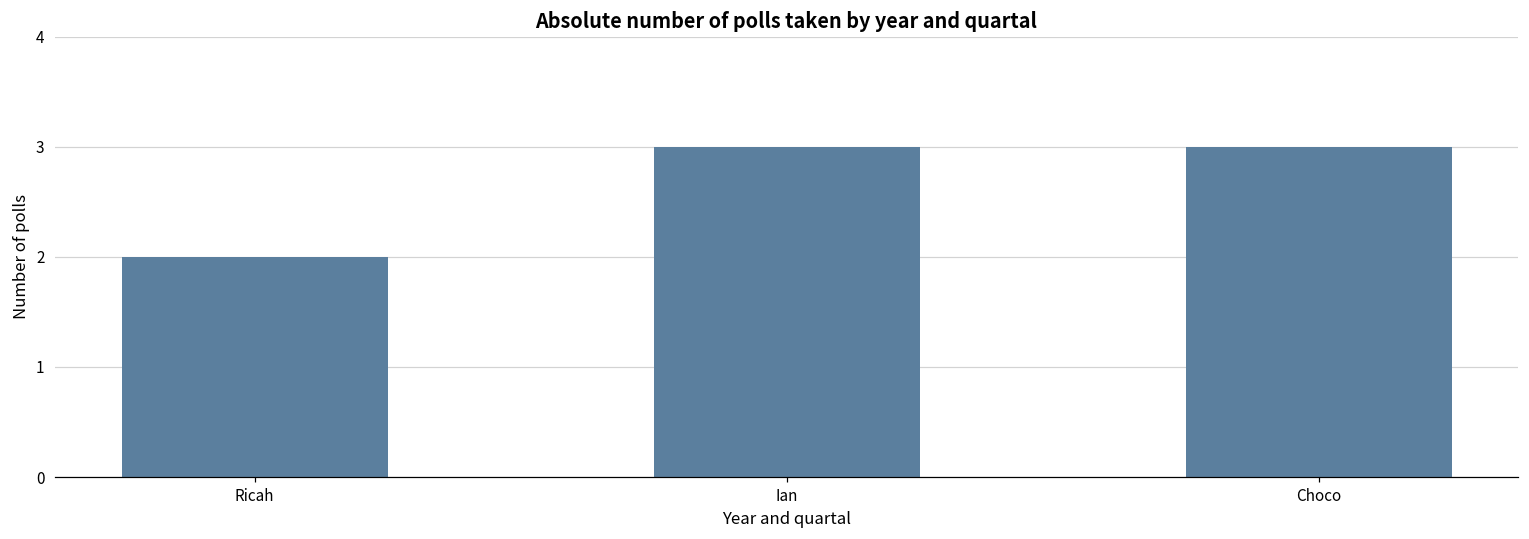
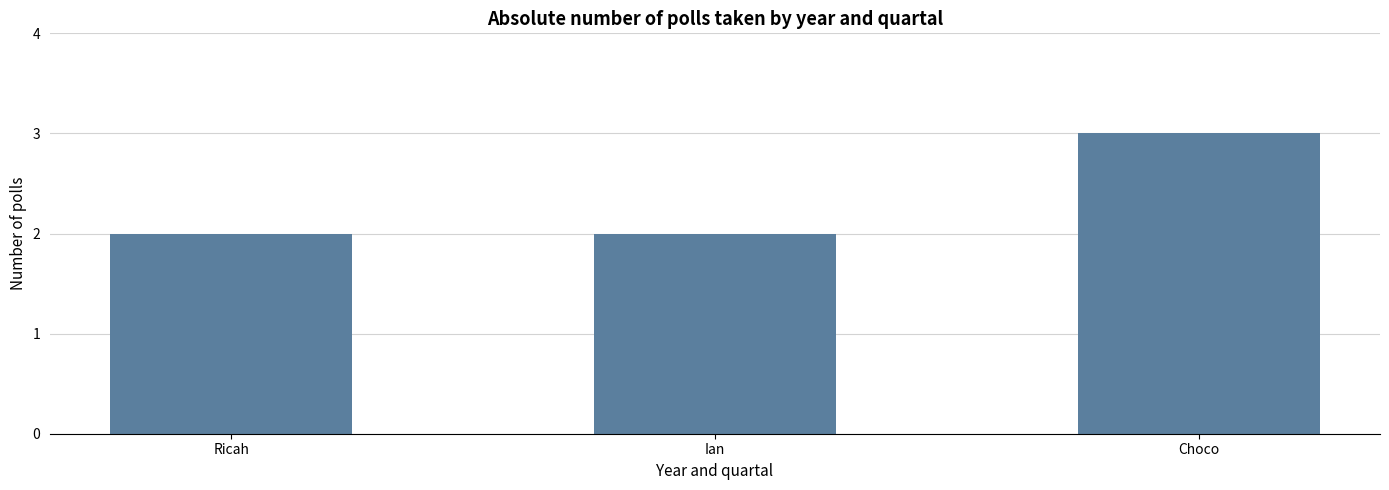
Ian: 3 -> 2
